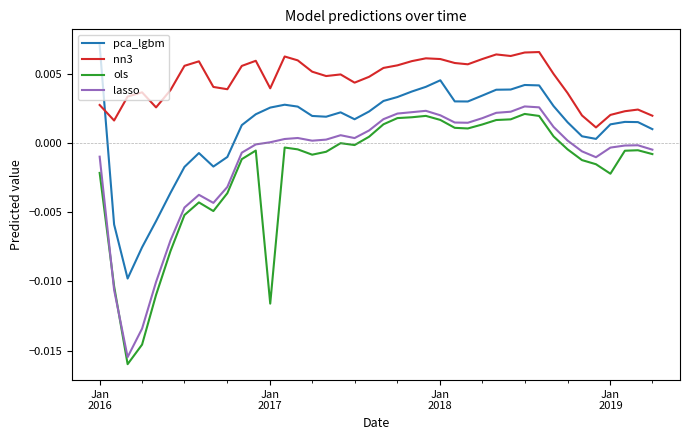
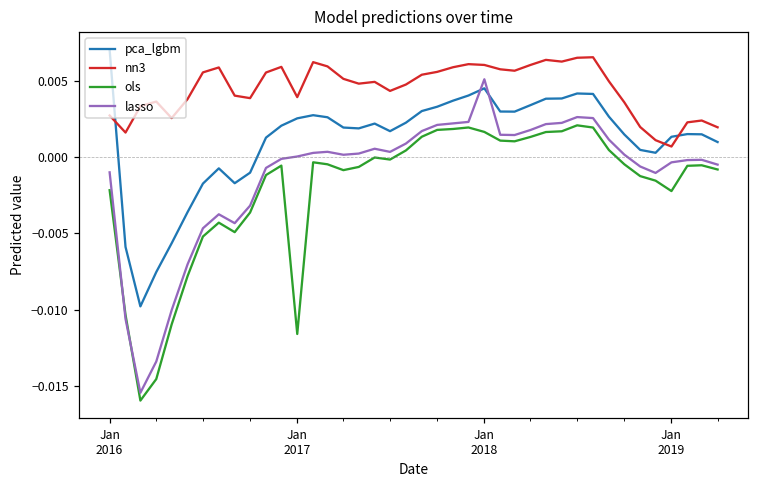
lasso, Jan 2018: 0.0020 -> 0.0051
nn3, Jan 2019: 0.0020 -> 0.0007
